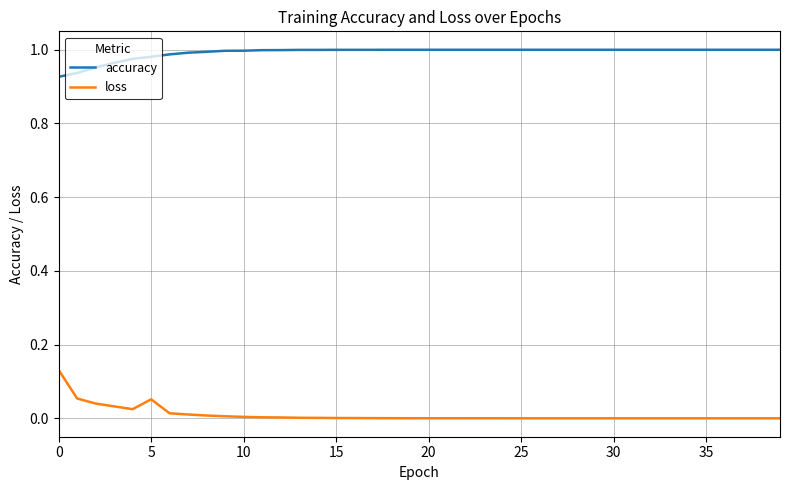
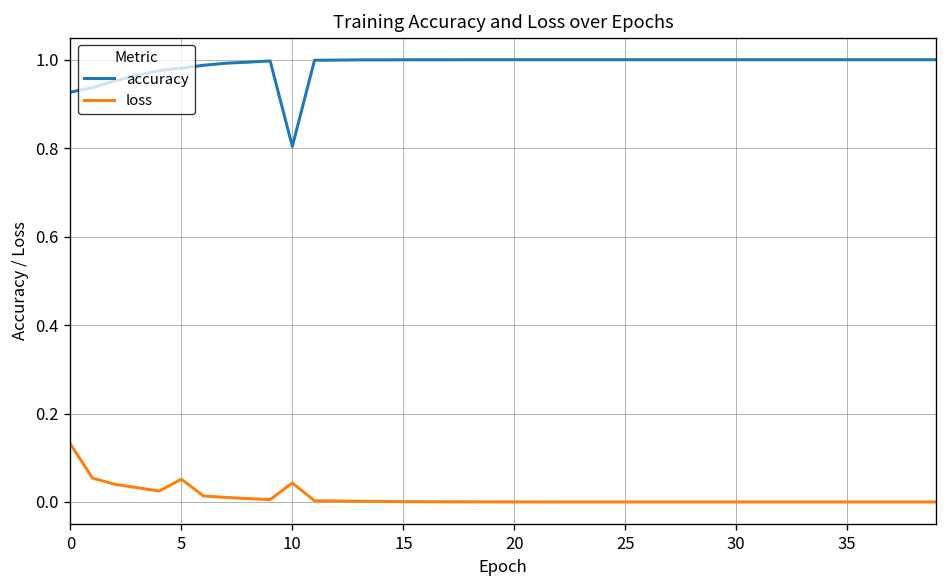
accuracy, 10: 1.00 -> 0.80
loss, 10: 0.00 -> 0.04
